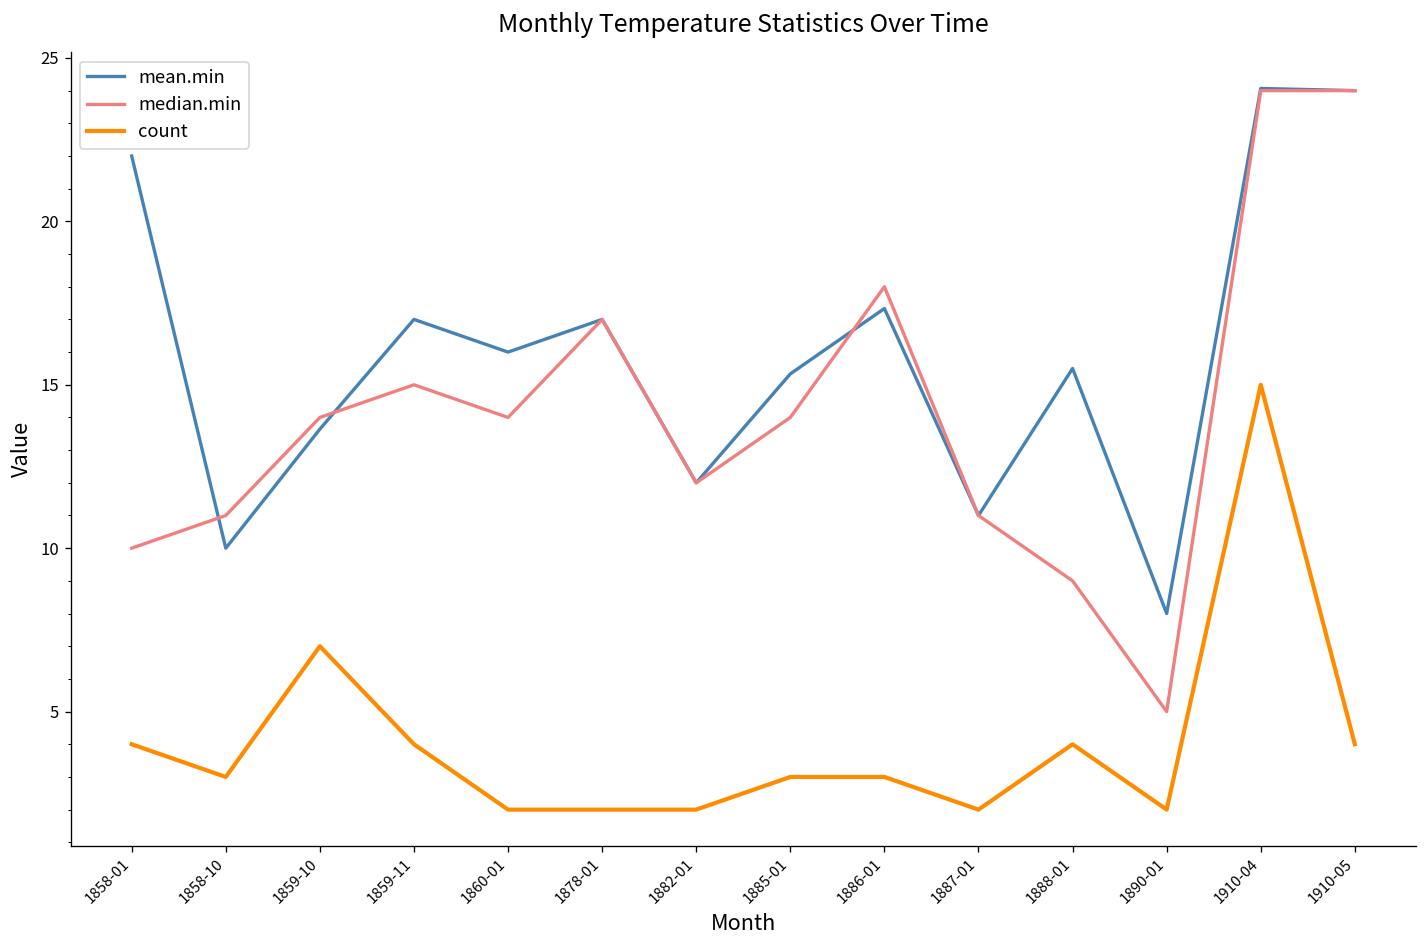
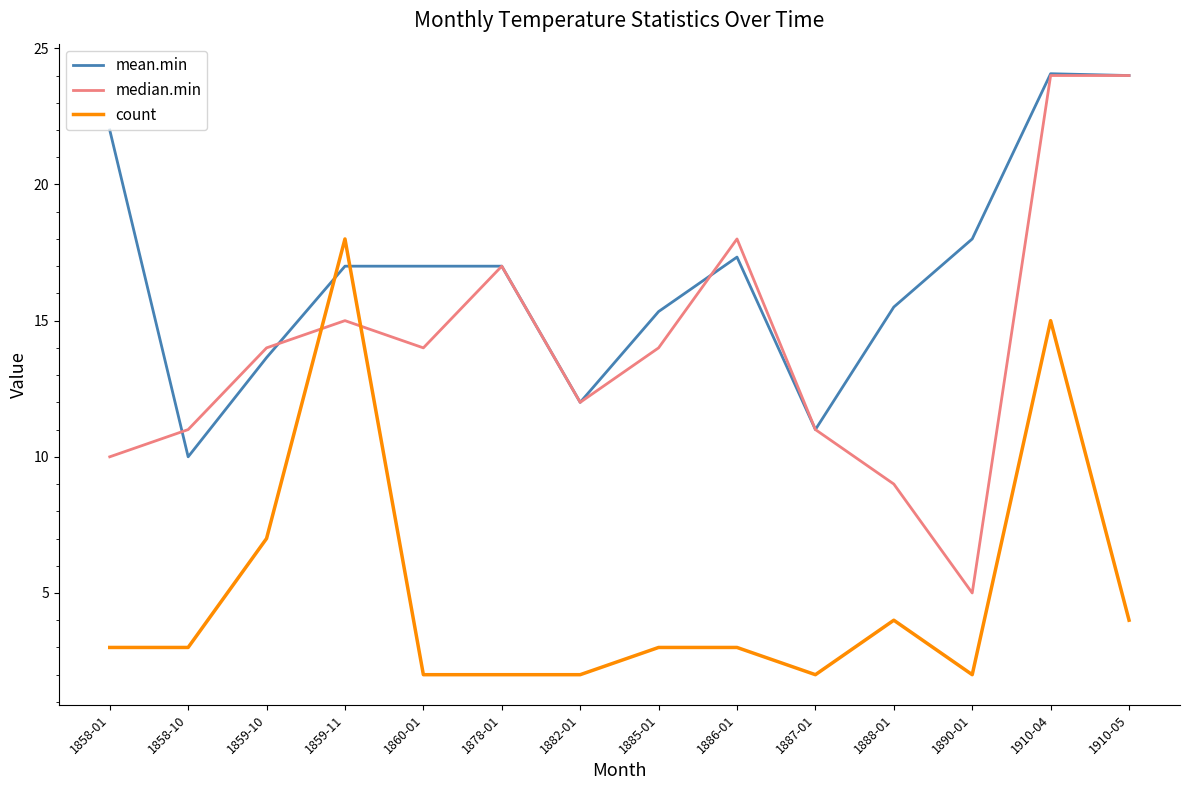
count, 1858-01: 4 -> 3
count, 1859-11: 4 -> 18
mean.min, 1860-01: 16 -> 17
mean.min, 1890-01: 8 -> 18
